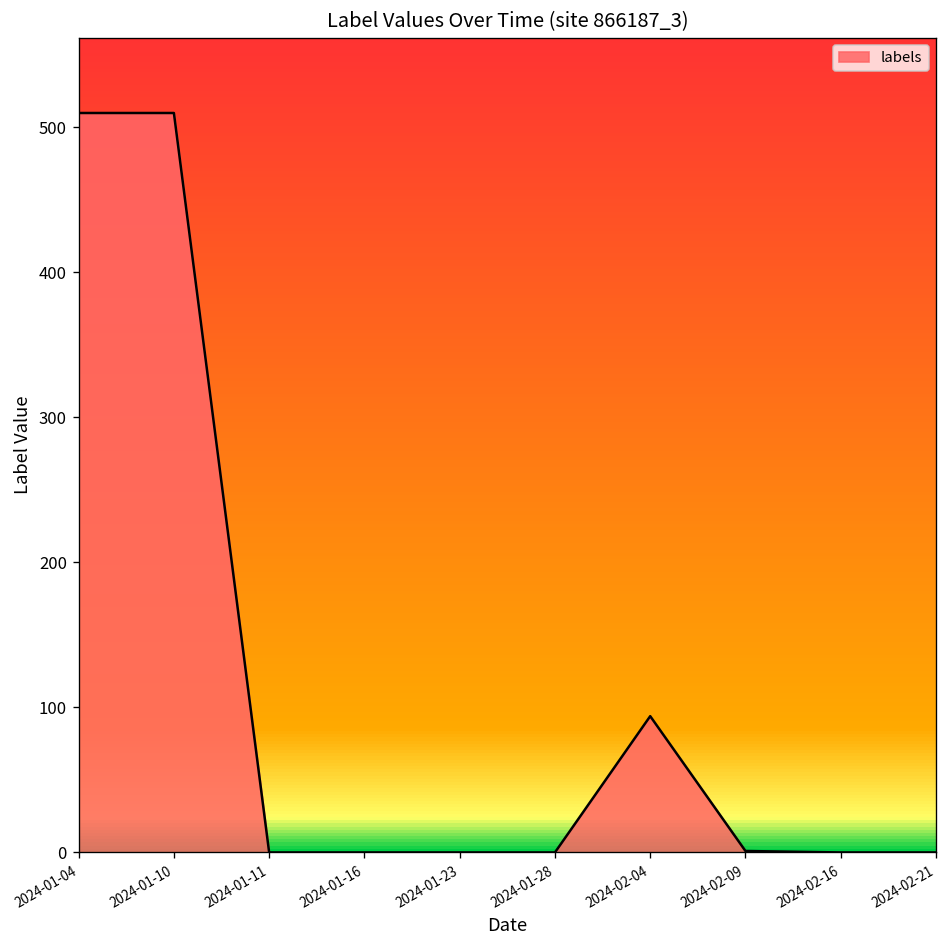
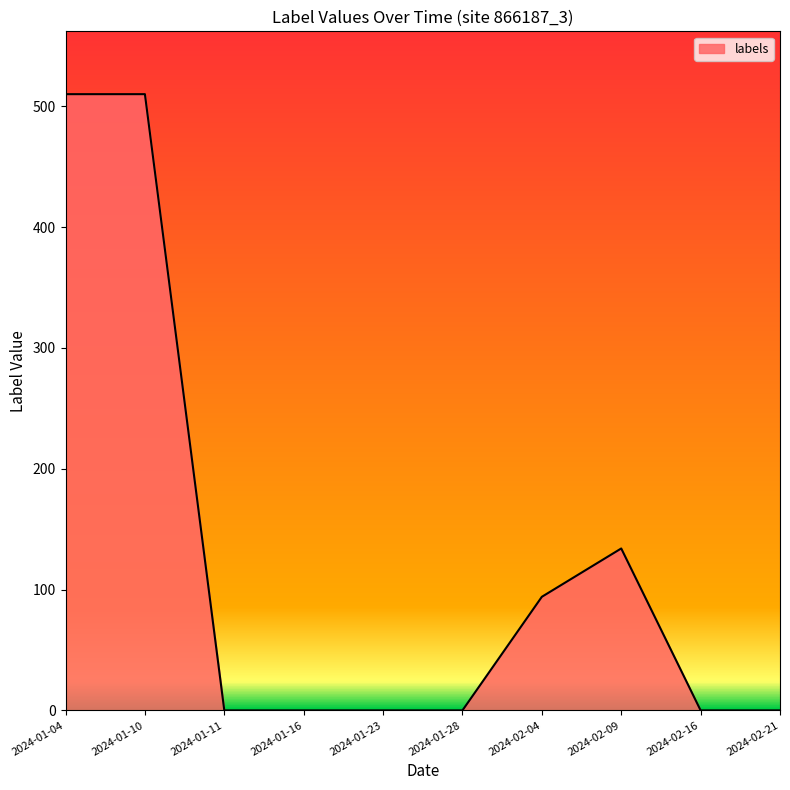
2024-02-09: 1 -> 134
